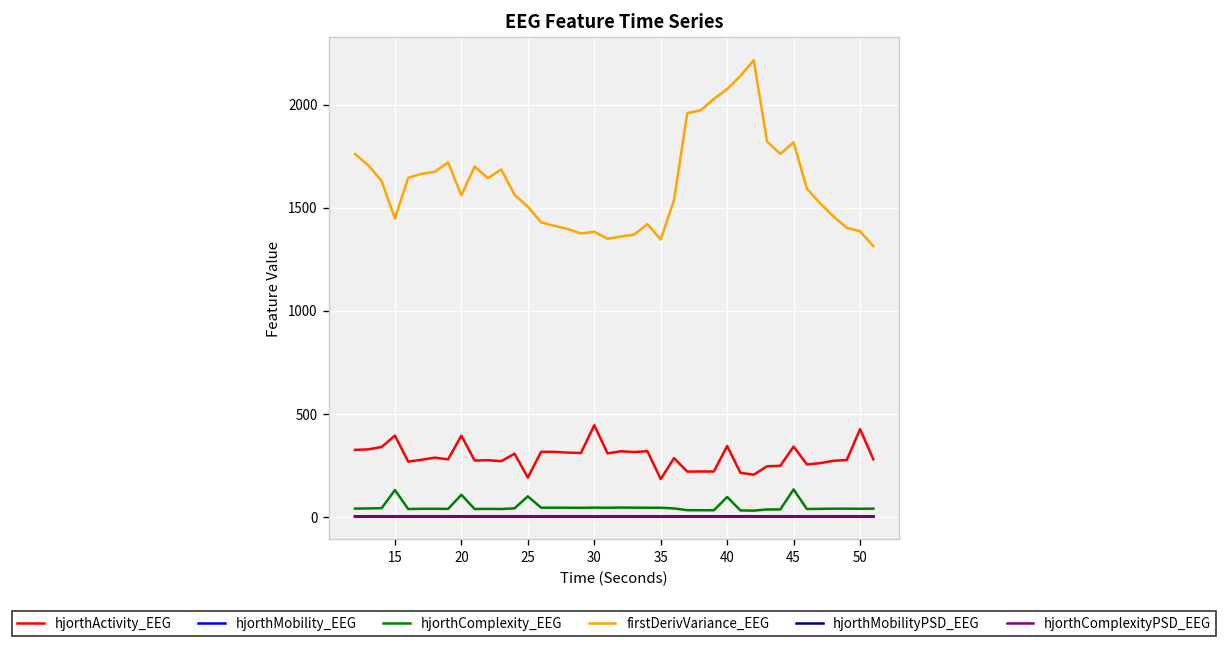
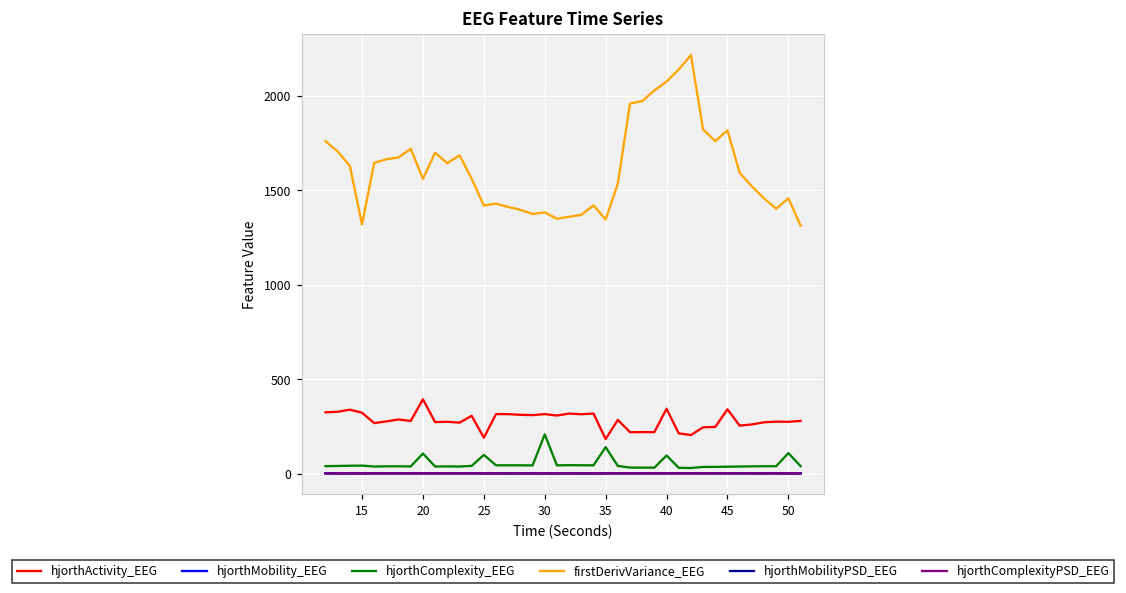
hjorthActivity_EEG, 15: 390 -> 320
hjorthComplexity_EEG, 15: 130 -> 40
firstDerivVariance_EEG, 15: 1450 -> 1320
firstDerivVariance_EEG, 25: 1500 -> 1420
hjorthActivity_EEG, 30: 440 -> 320
hjorthComplexity_EEG, 30: 50 -> 210
hjorthComplexity_EEG, 35: 40 -> 140
hjorthComplexity_EEG, 45: 130 -> 40
hjorthActivity_EEG, 50: 430 -> 270
hjorthComplexity_EEG, 50: 40 -> 110
firstDerivVariance_EEG, 50: 1390 -> 1460
